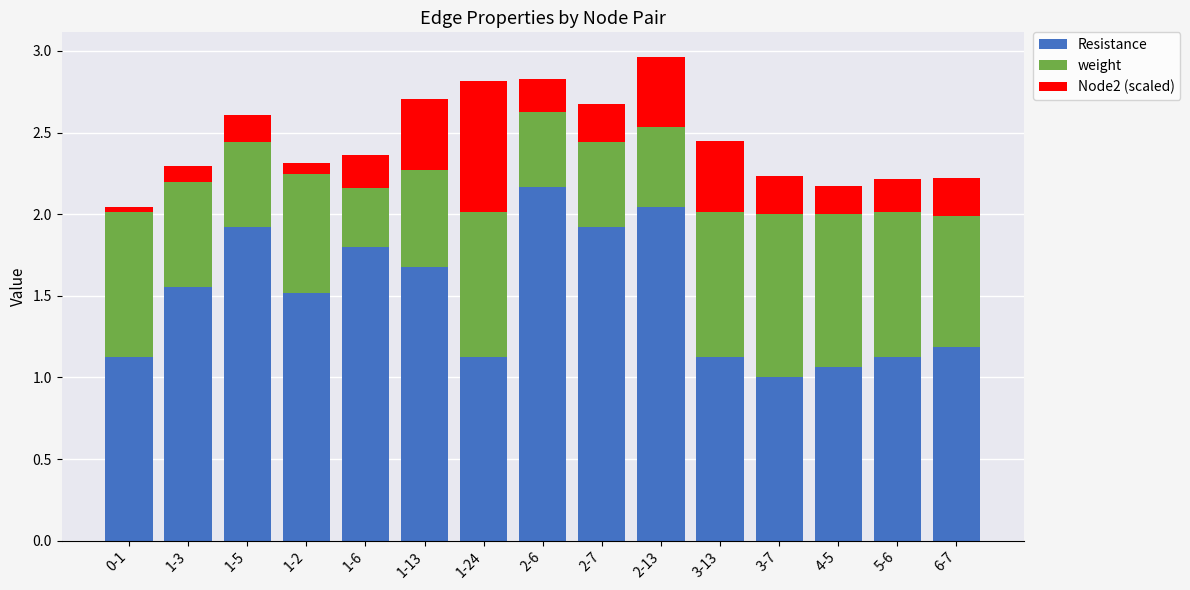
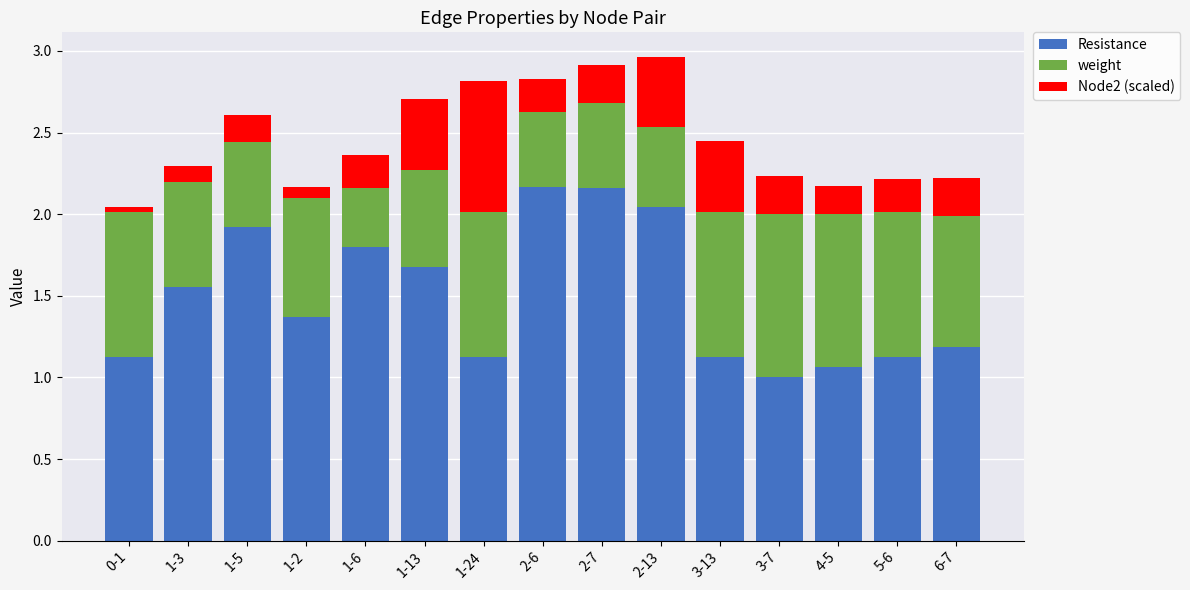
Resistance, 1-2: 1.52 -> 1.37
Resistance, 2-7: 1.92 -> 2.16
